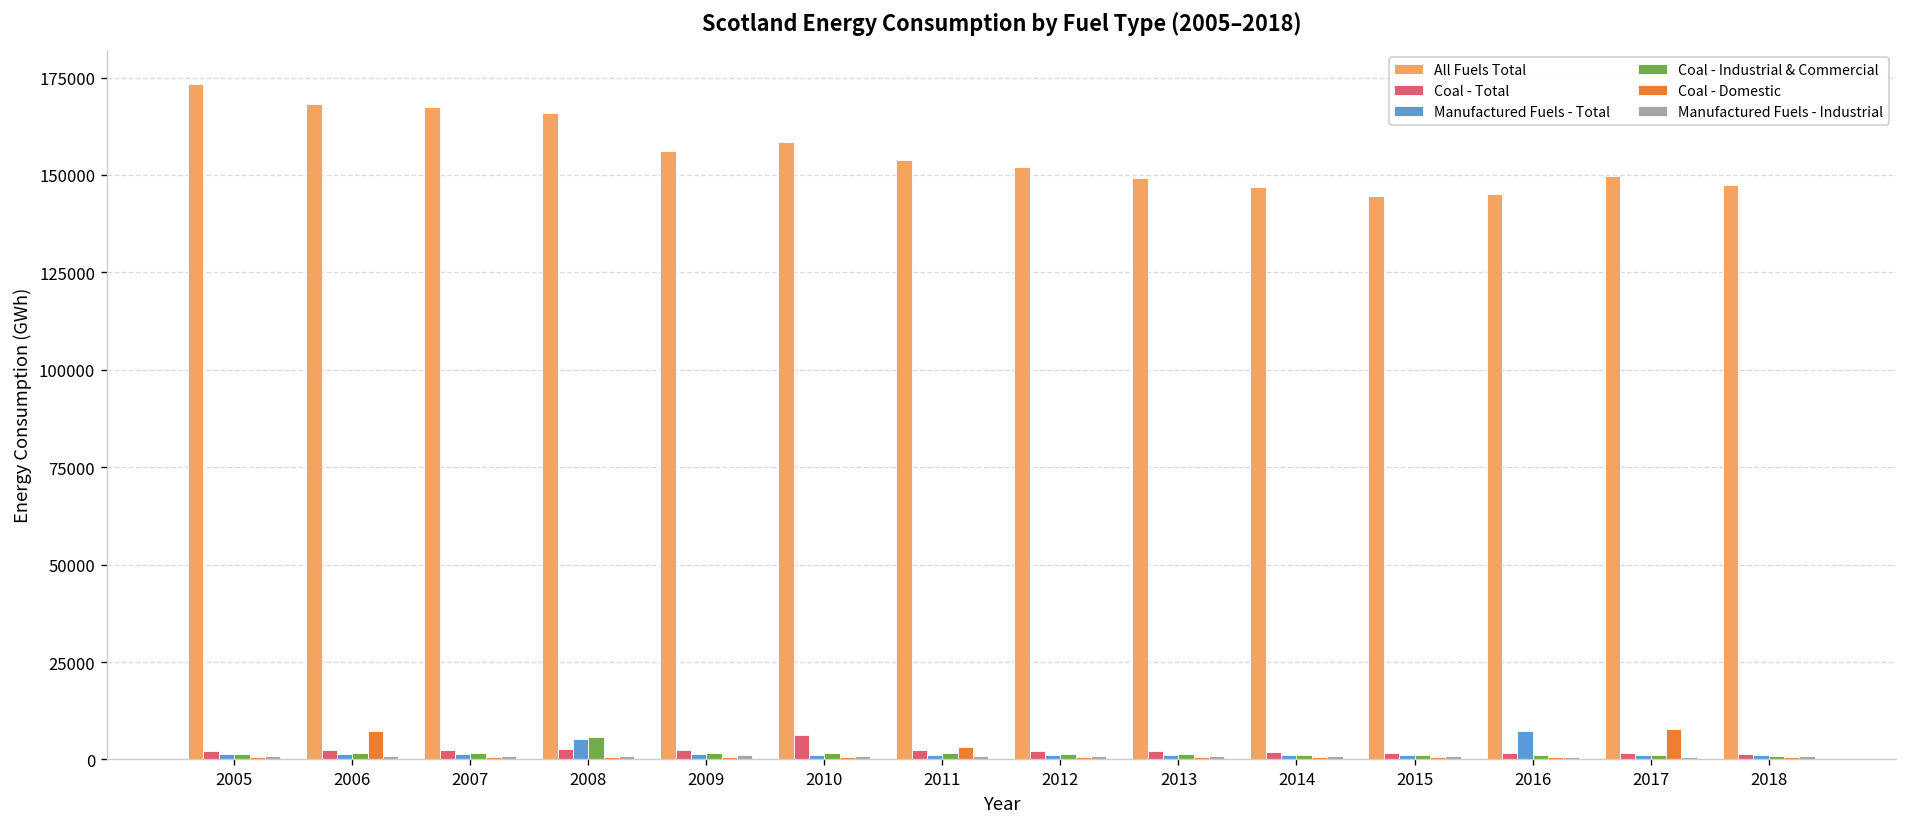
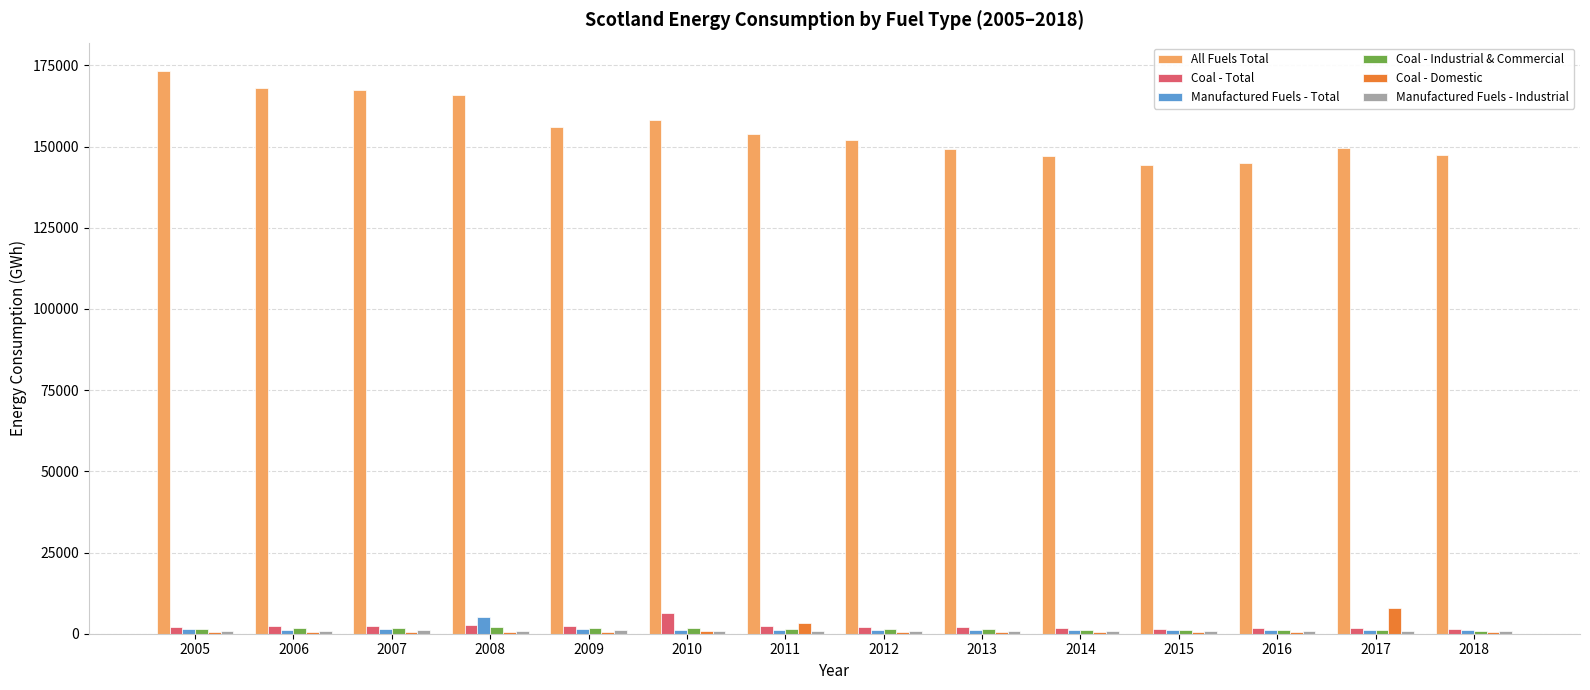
Coal - Domestic, 2006: 7000 -> 1000
Coal - Industrial & Commercial, 2008: 6000 -> 2000
Manufactured Fuels - Total, 2016: 7000 -> 1000
